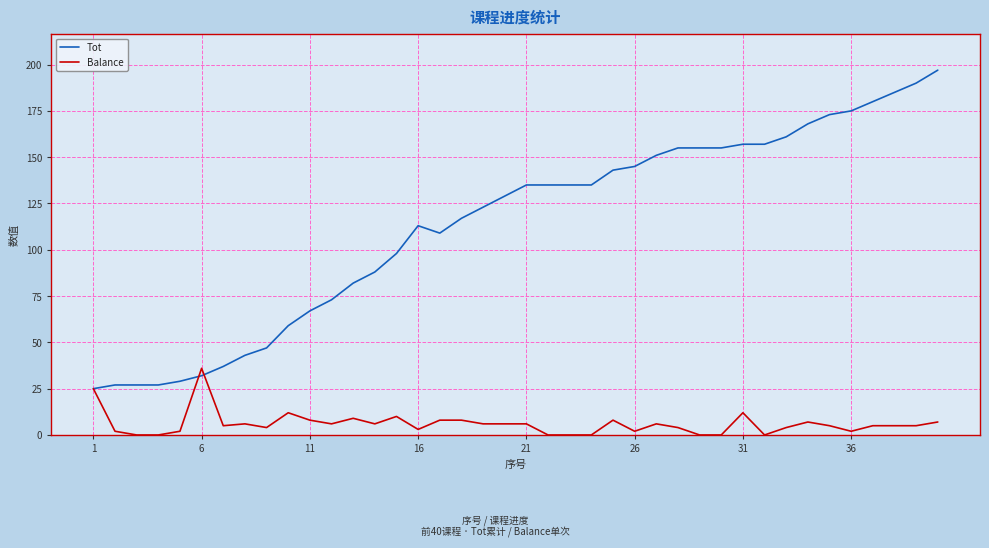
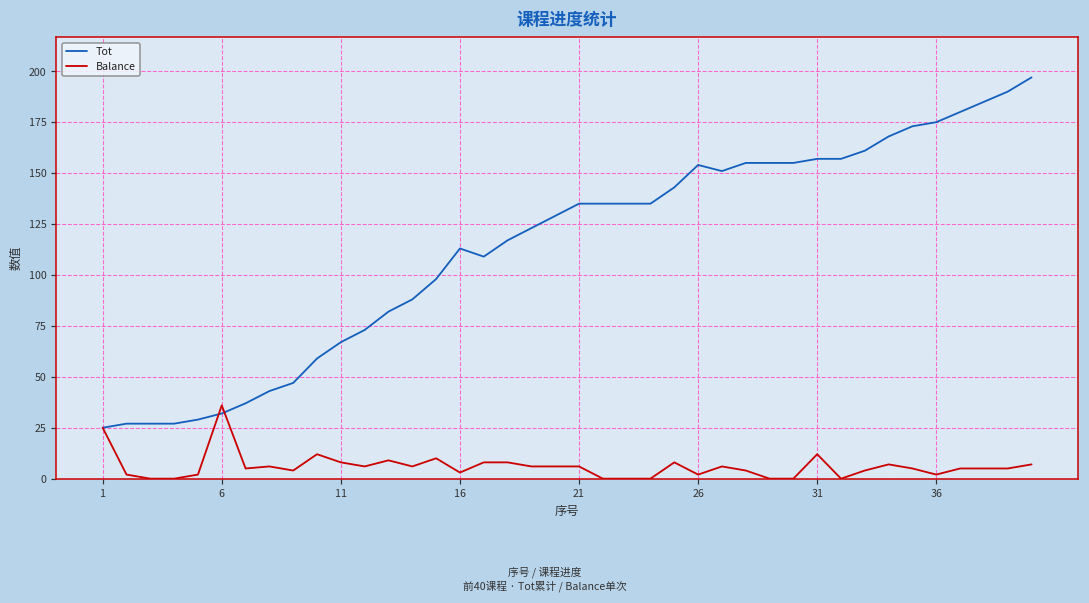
Tot, 26: 145 -> 154
